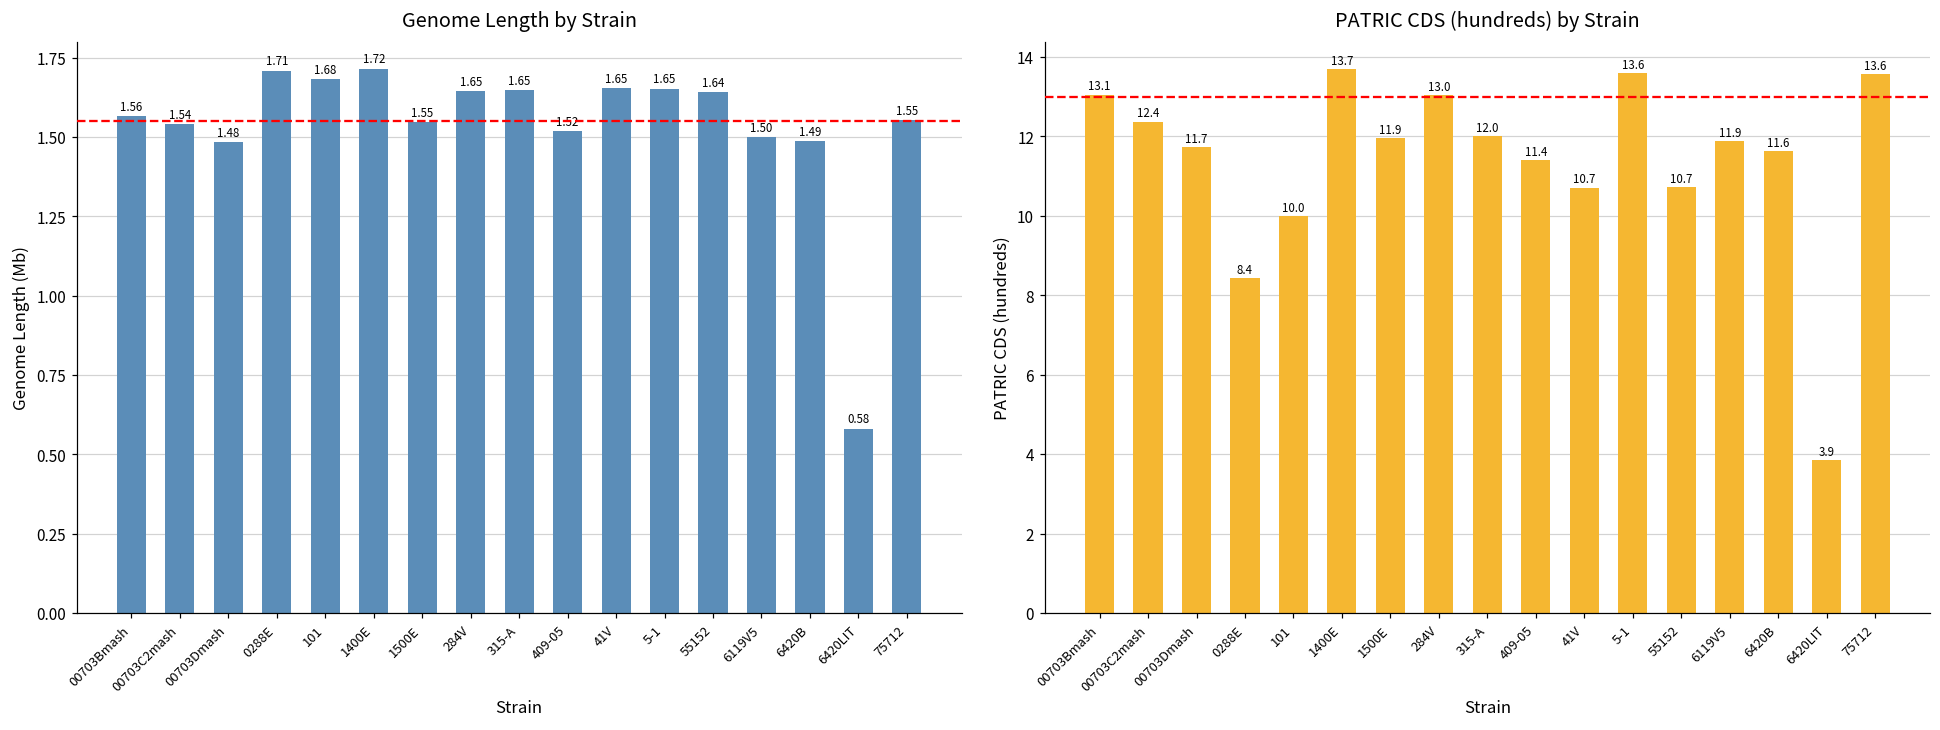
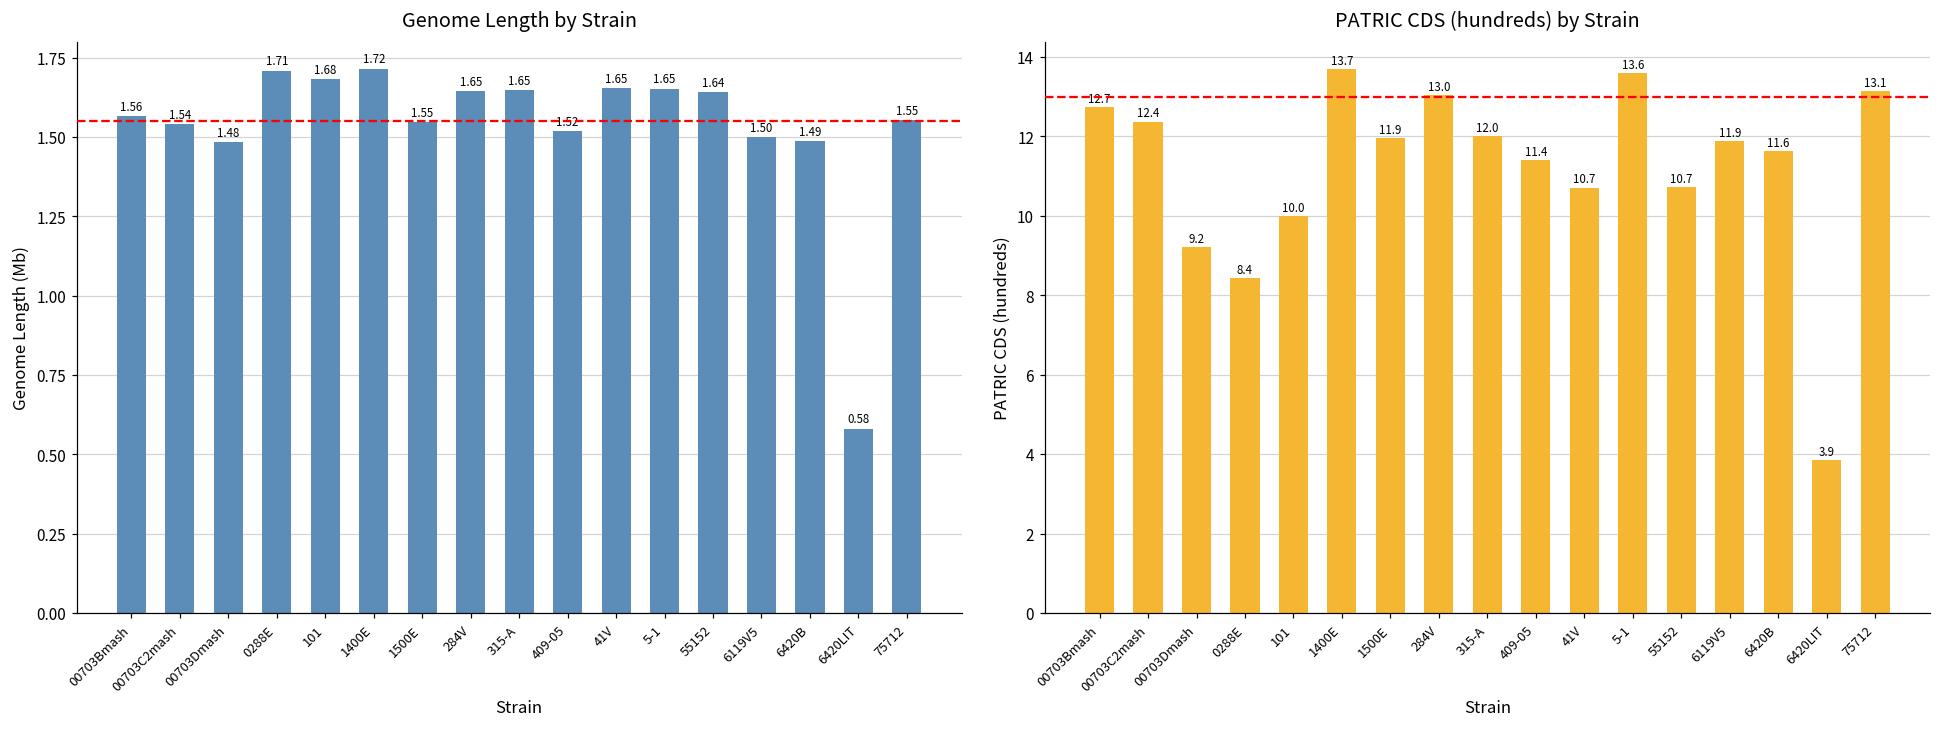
PATRIC CDS (hundreds) by Strain, 00703Bmash: 13.1 -> 12.7
PATRIC CDS (hundreds) by Strain, 00703Dmash: 11.7 -> 9.2
PATRIC CDS (hundreds) by Strain, 75712: 13.6 -> 13.1
